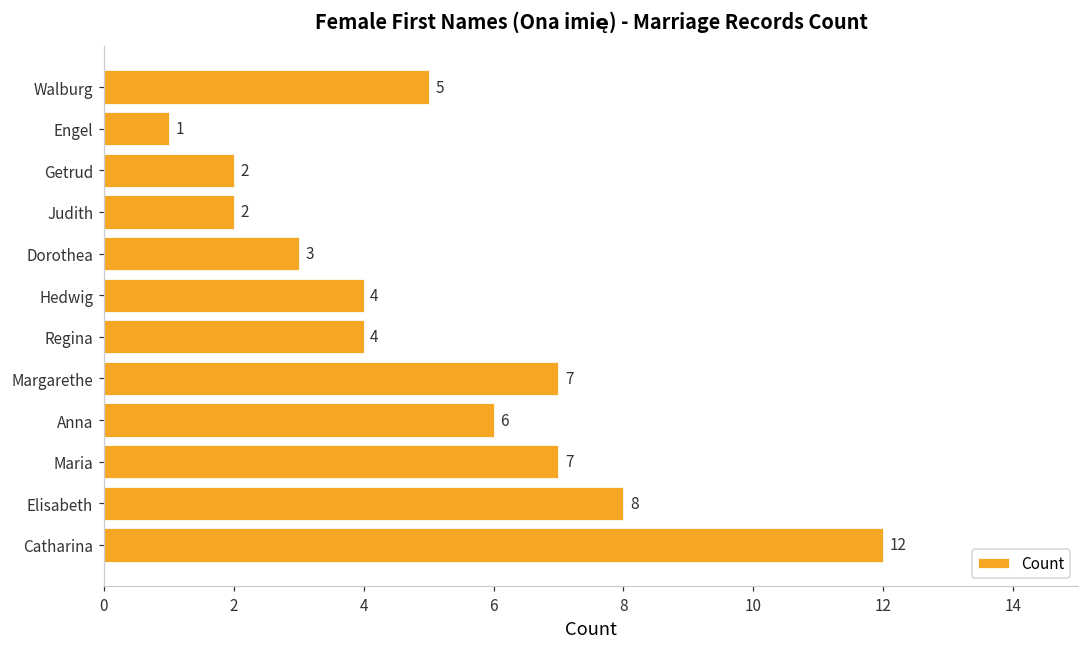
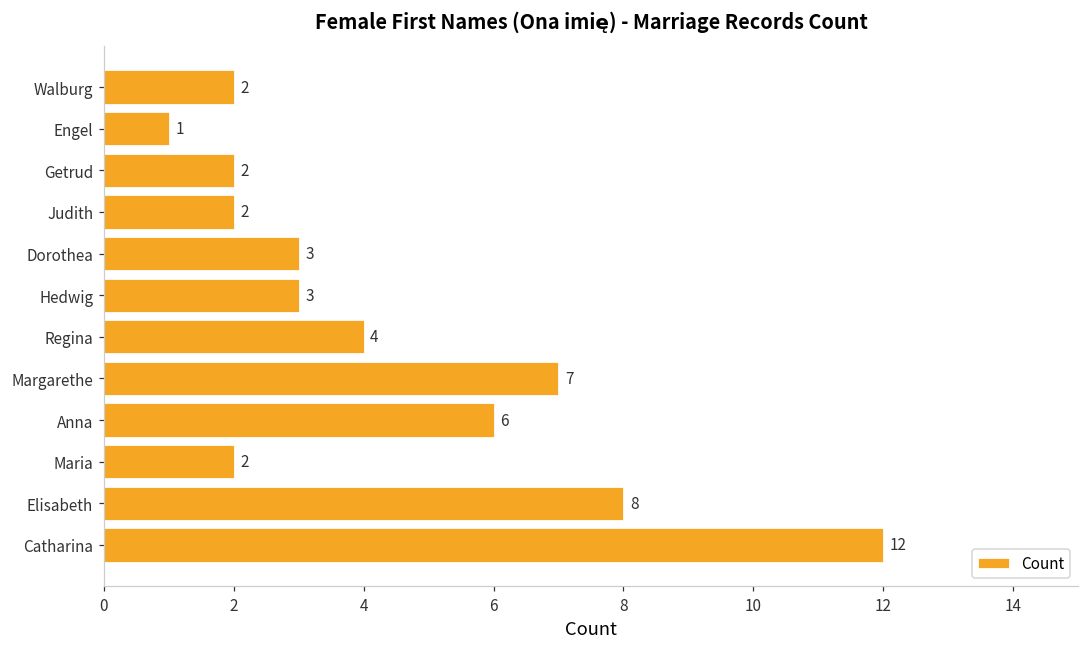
Walburg: 5 -> 2
Hedwig: 4 -> 3
Maria: 7 -> 2
